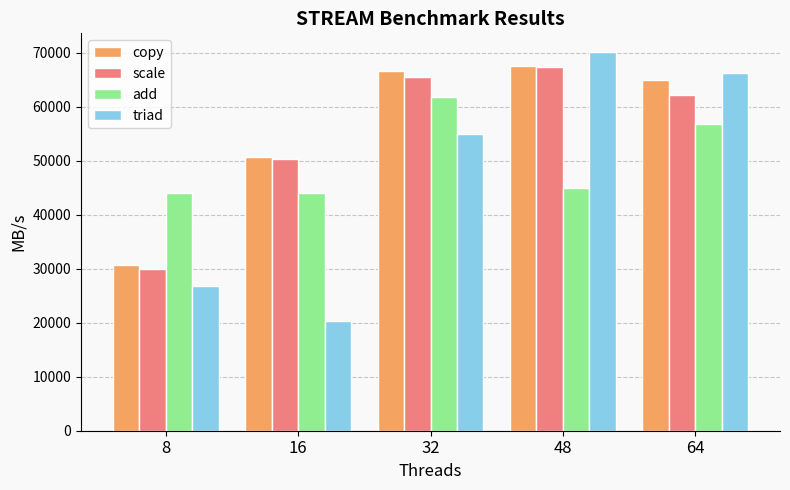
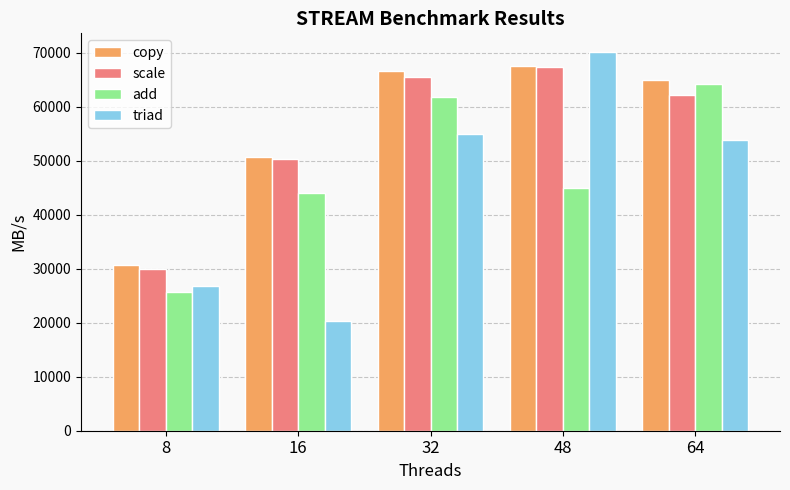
add, 8: 44000 -> 26000
add, 64: 57000 -> 64000
triad, 64: 66000 -> 54000
